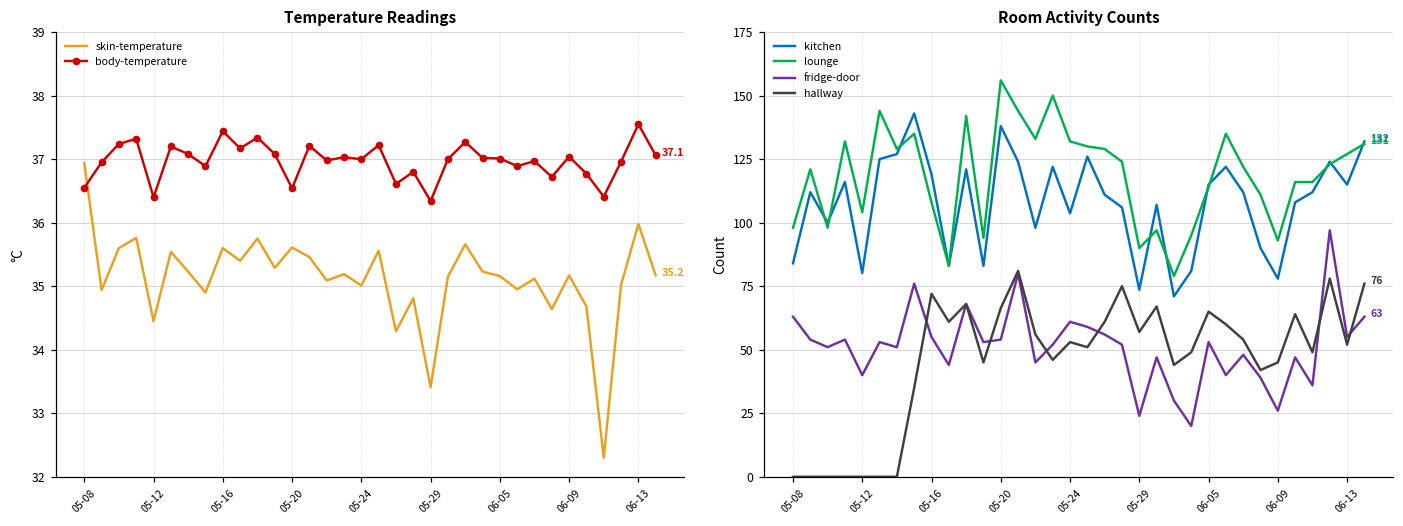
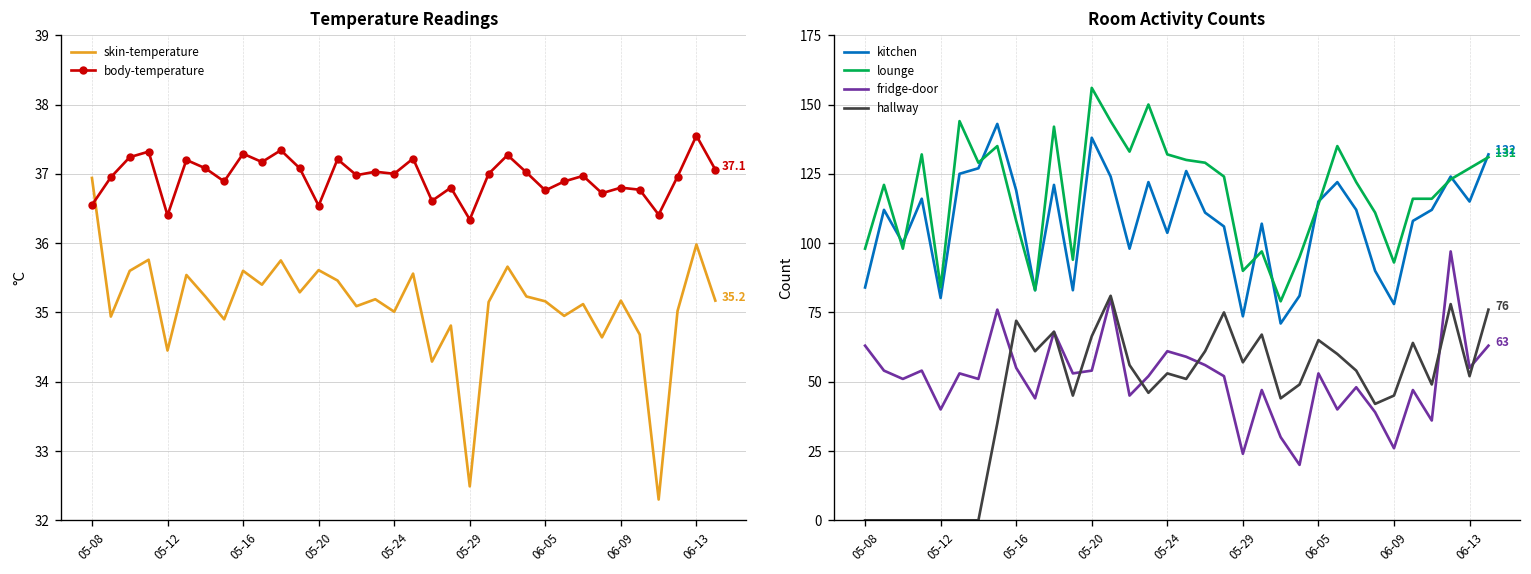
Temperature Readings, body-temperature, 05-16: 37.4 -> 37.3
Temperature Readings, skin-temperature, 05-29: 33.4 -> 32.5
Temperature Readings, body-temperature, 06-05: 37.0 -> 36.8
Temperature Readings, body-temperature, 06-09: 37.0 -> 36.8
Room Activity Counts, lounge, 05-12: 104 -> 84
